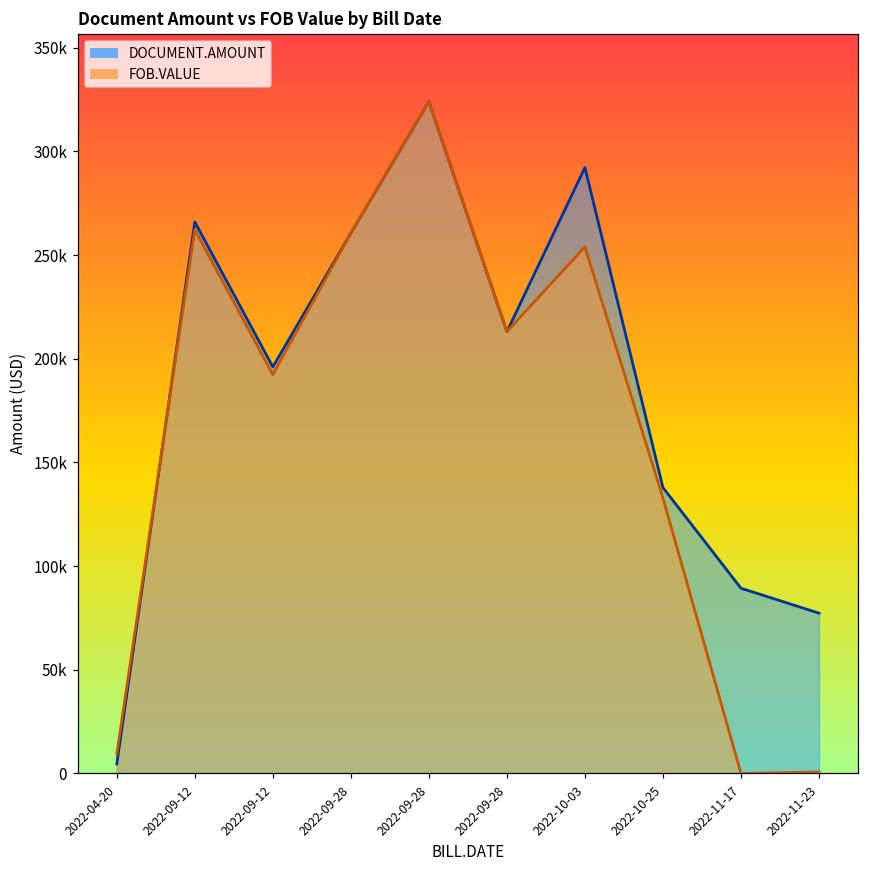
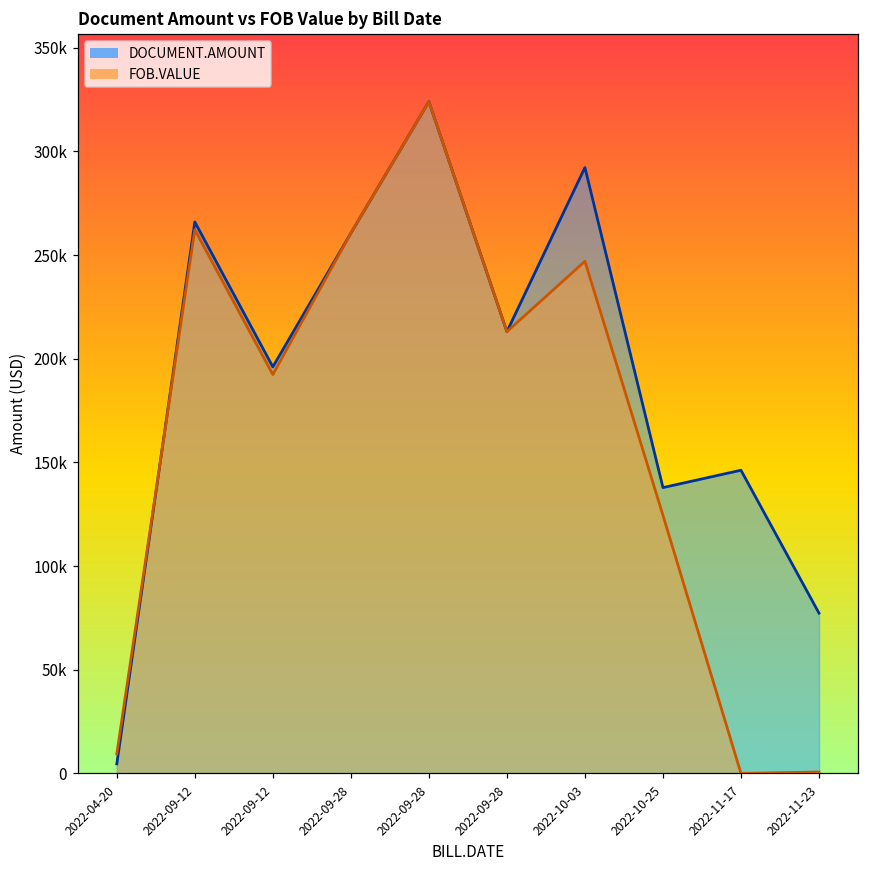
FOB.VALUE, 2022-10-03: 254000 -> 247000
FOB.VALUE, 2022-10-25: 133000 -> 125000
DOCUMENT.AMOUNT, 2022-11-17: 89000 -> 146000
